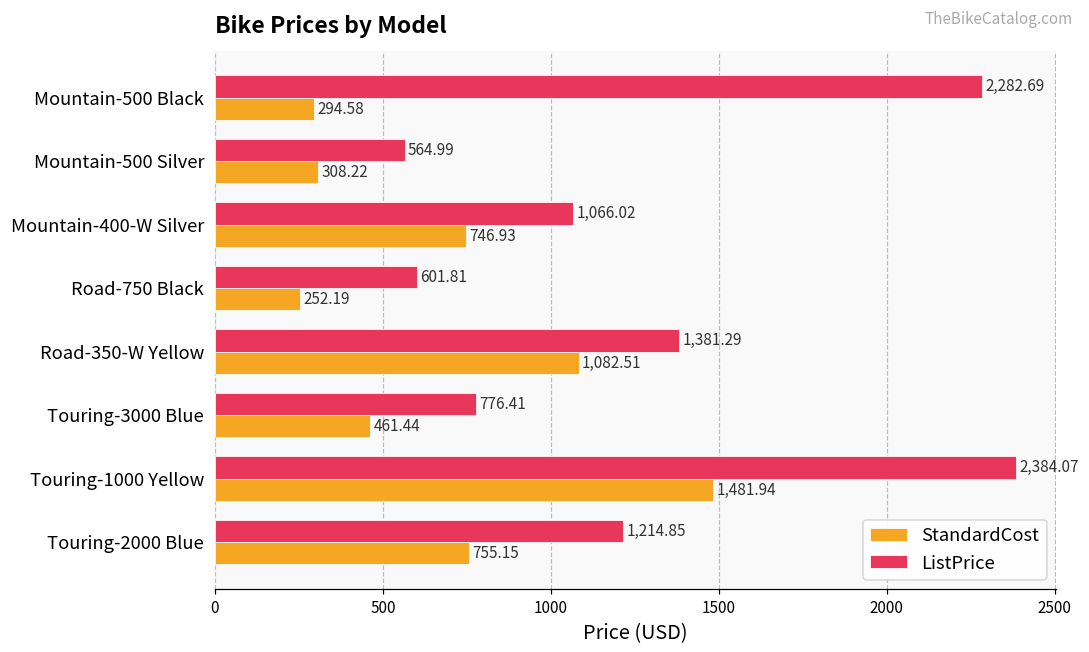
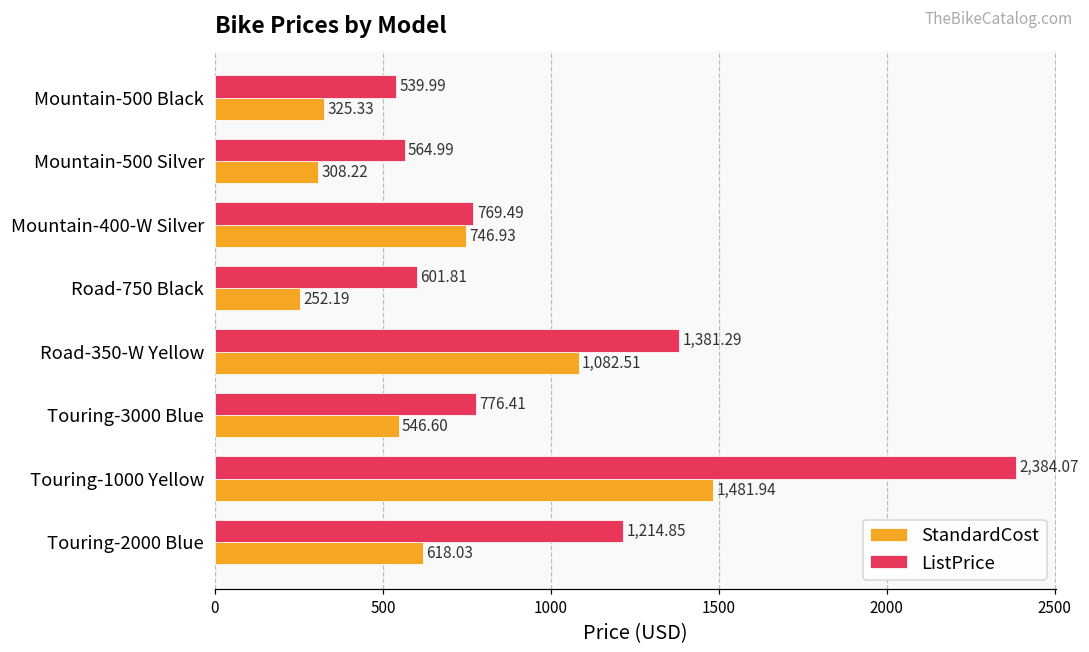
ListPrice, Mountain-500 Black: 2,282.69 -> 539.99
StandardCost, Mountain-500 Black: 294.58 -> 325.33
ListPrice, Mountain-400-W Silver: 1,066.02 -> 769.49
StandardCost, Touring-3000 Blue: 461.44 -> 546.60
StandardCost, Touring-2000 Blue: 755.15 -> 618.03
